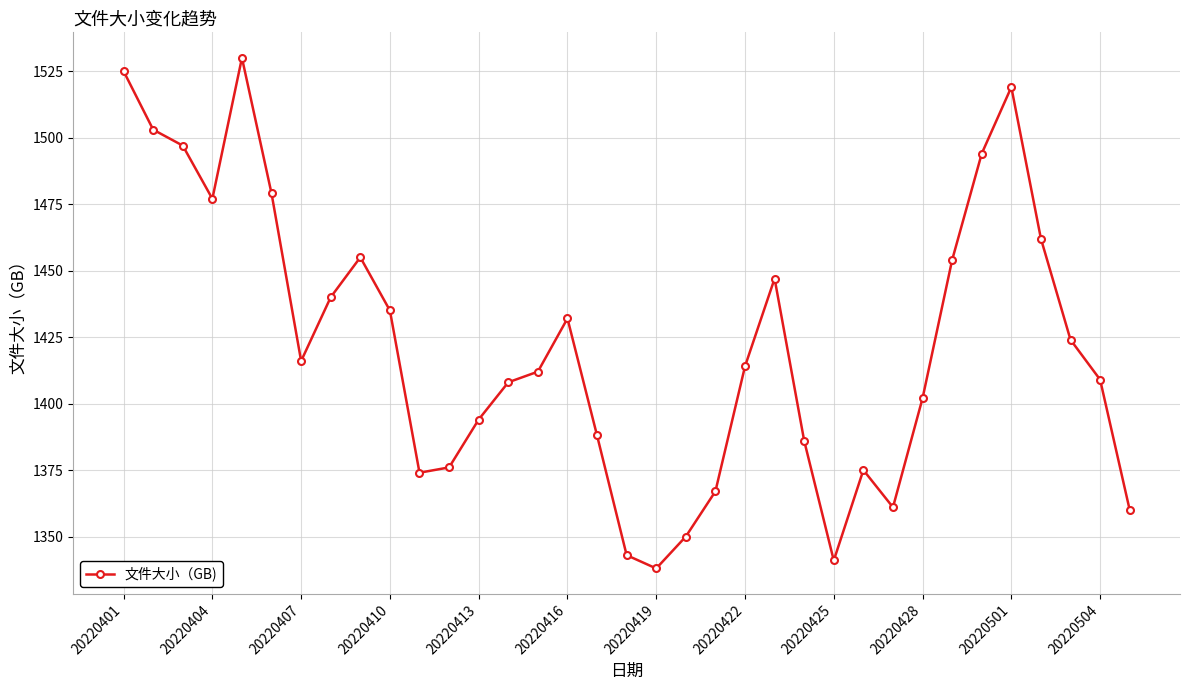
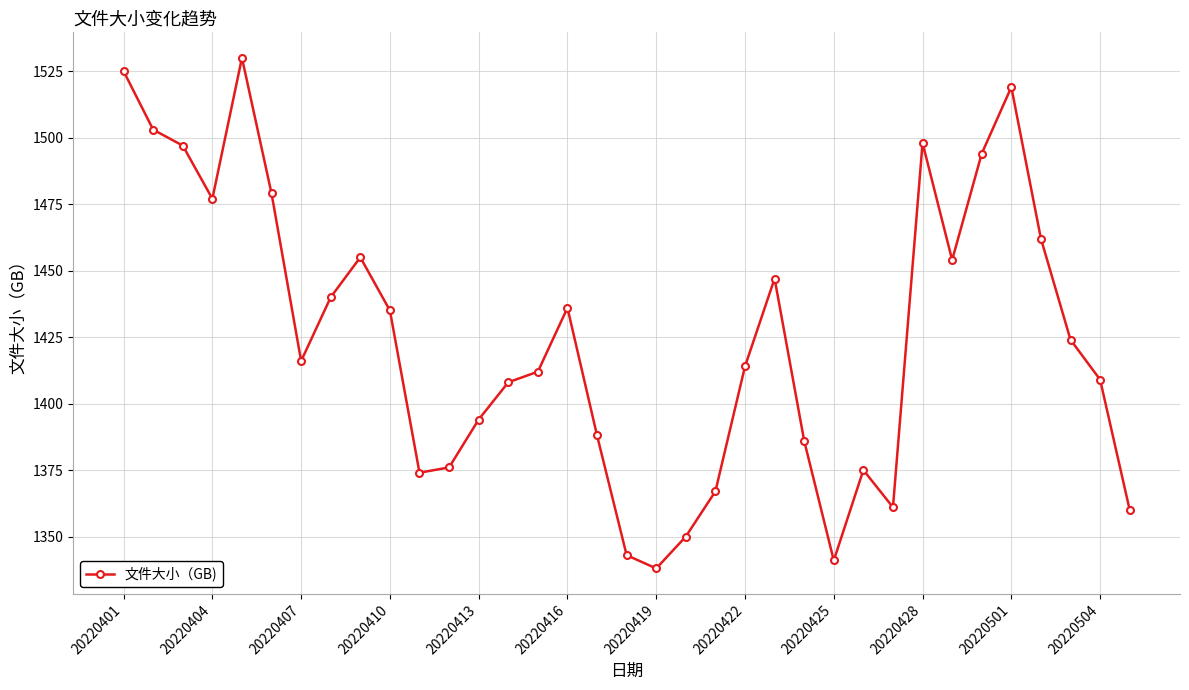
20220416: 1432 -> 1436
20220428: 1402 -> 1498
